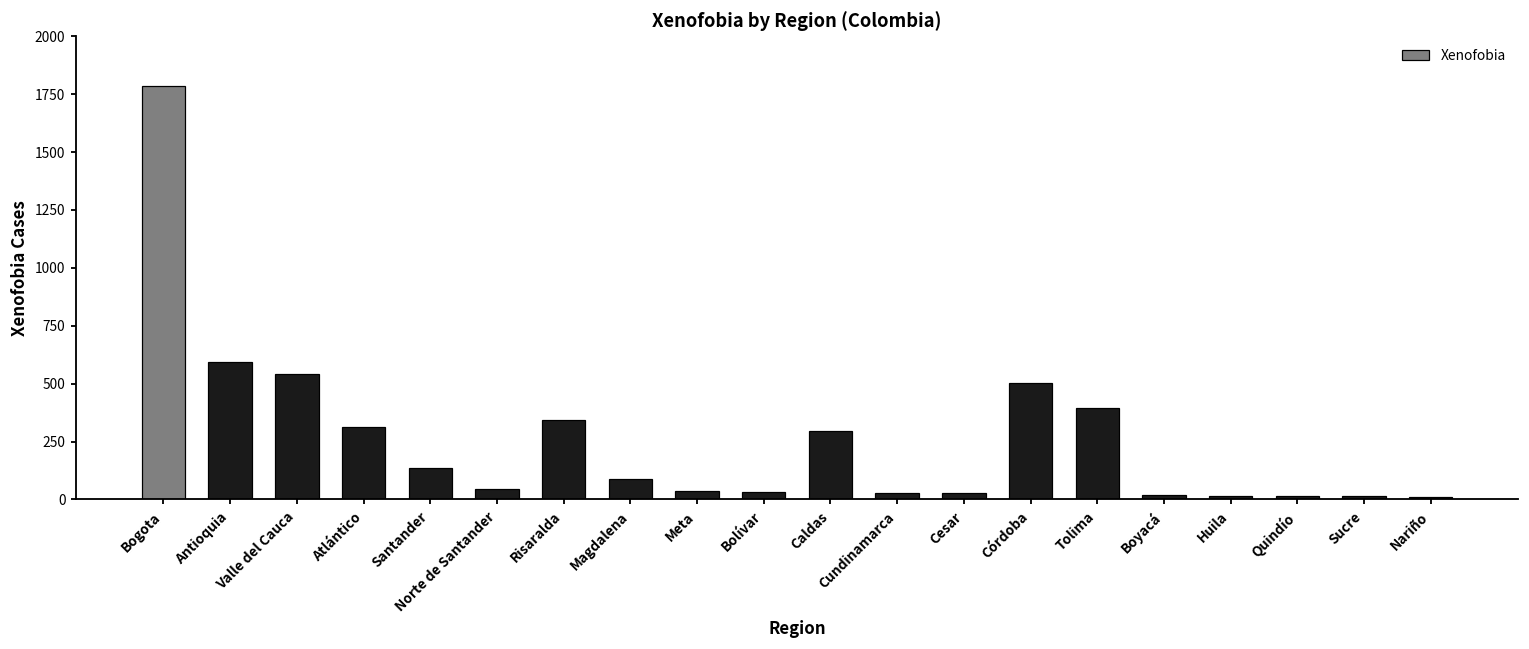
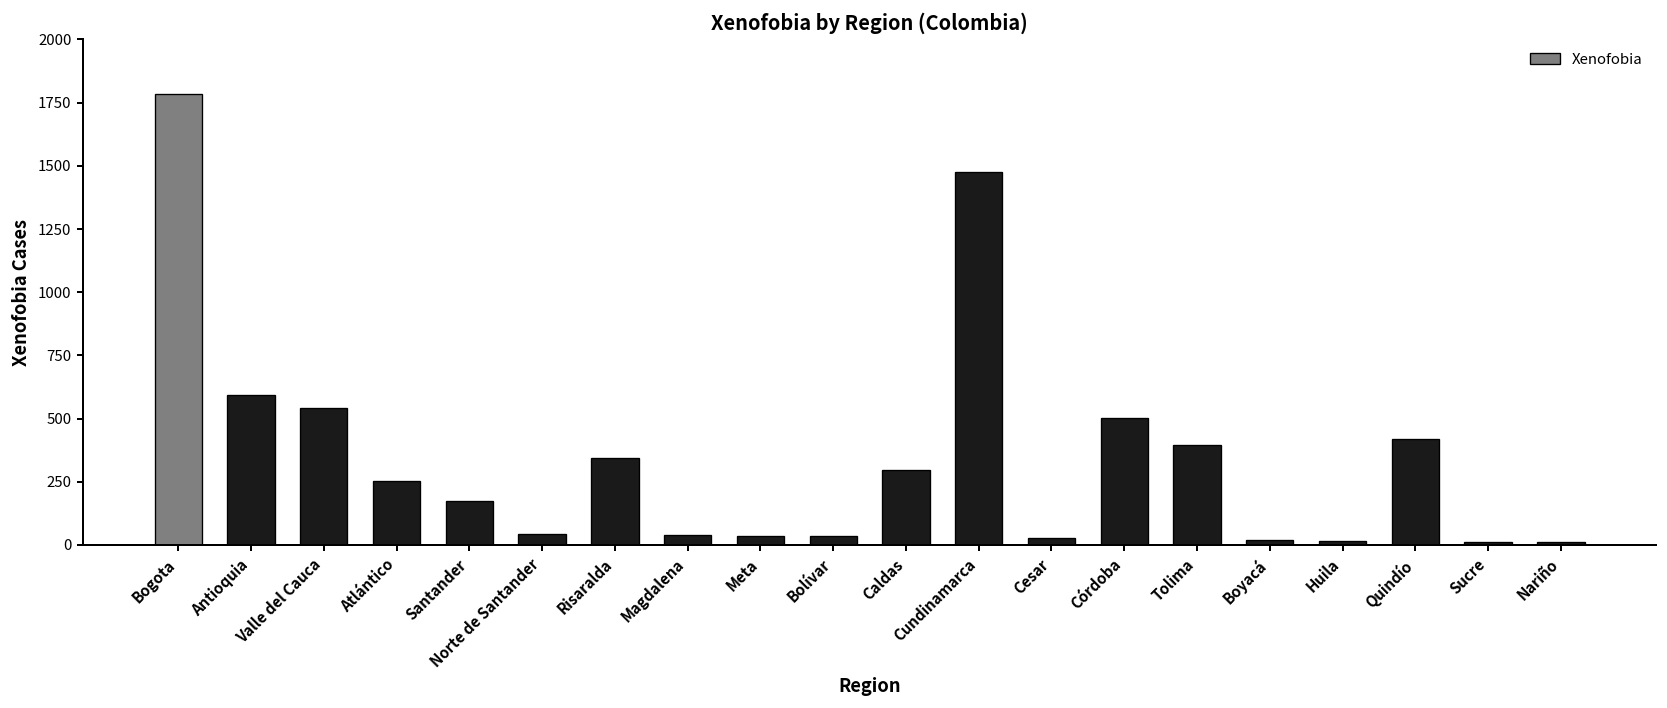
Atlántico: 310 -> 250
Santander: 140 -> 170
Magdalena: 90 -> 40
Cundinamarca: 30 -> 1480
Quindío: 20 -> 420
